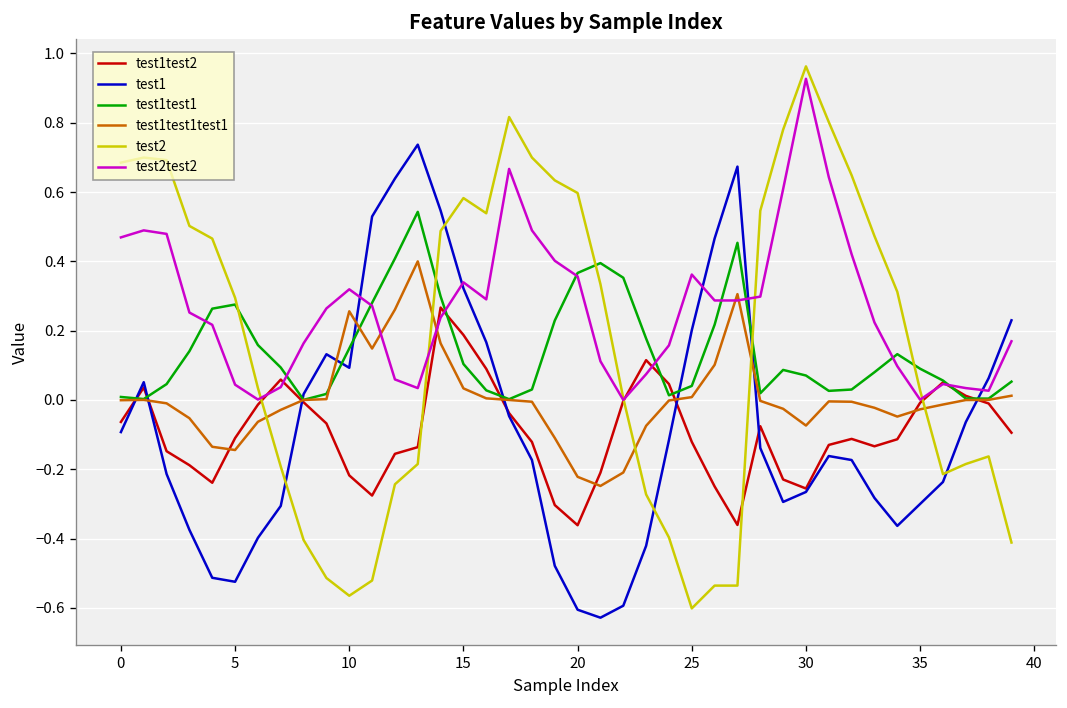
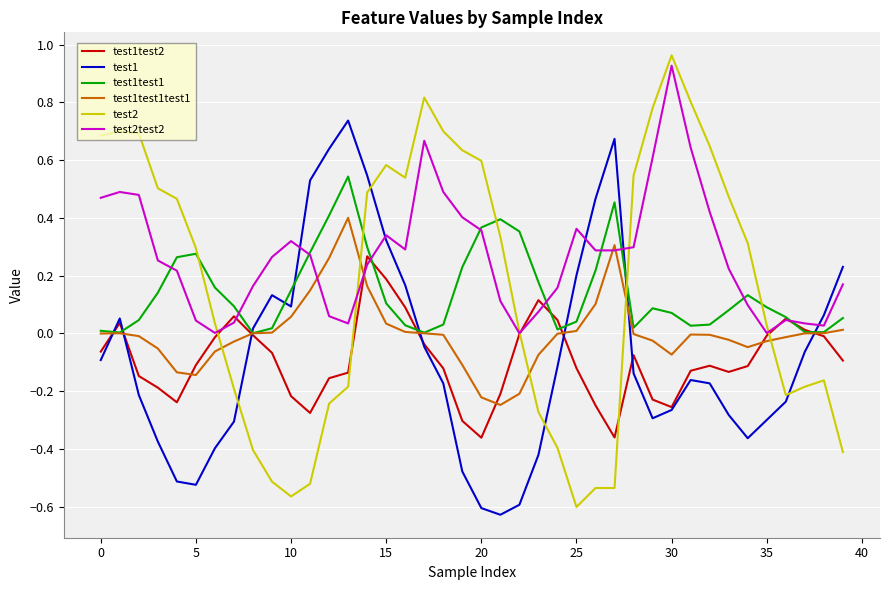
test1test1test1, 10: 0.26 -> 0.06
